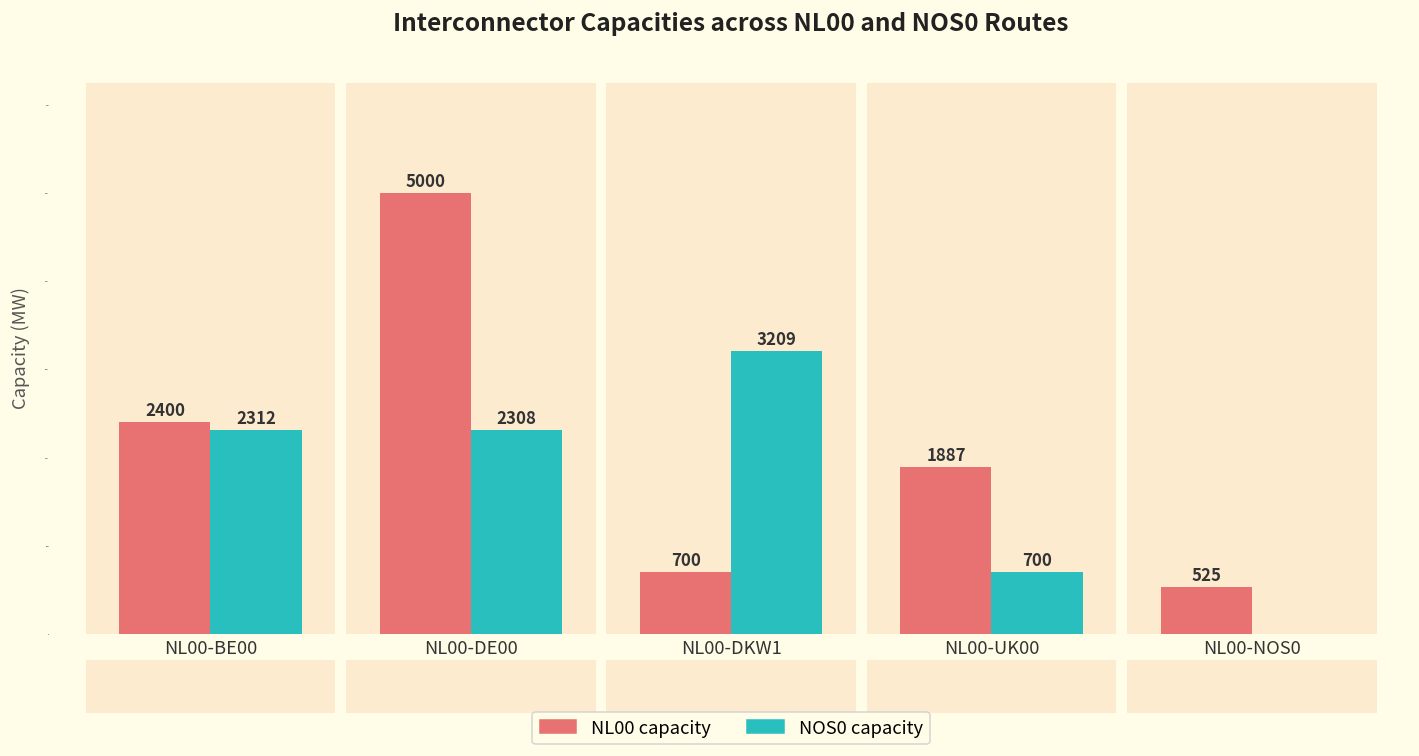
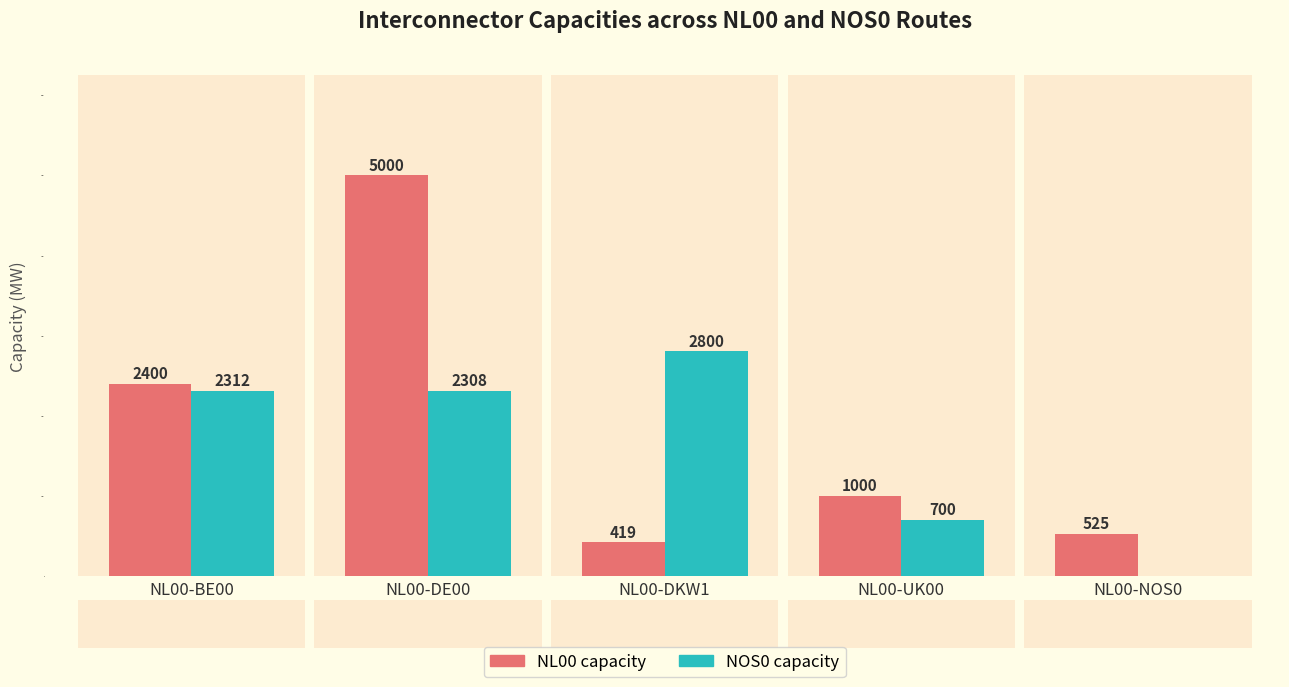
NL00 capacity, NL00-DKW1: 700 -> 419
NOS0 capacity, NL00-DKW1: 3209 -> 2800
NL00 capacity, NL00-UK00: 1887 -> 1000
